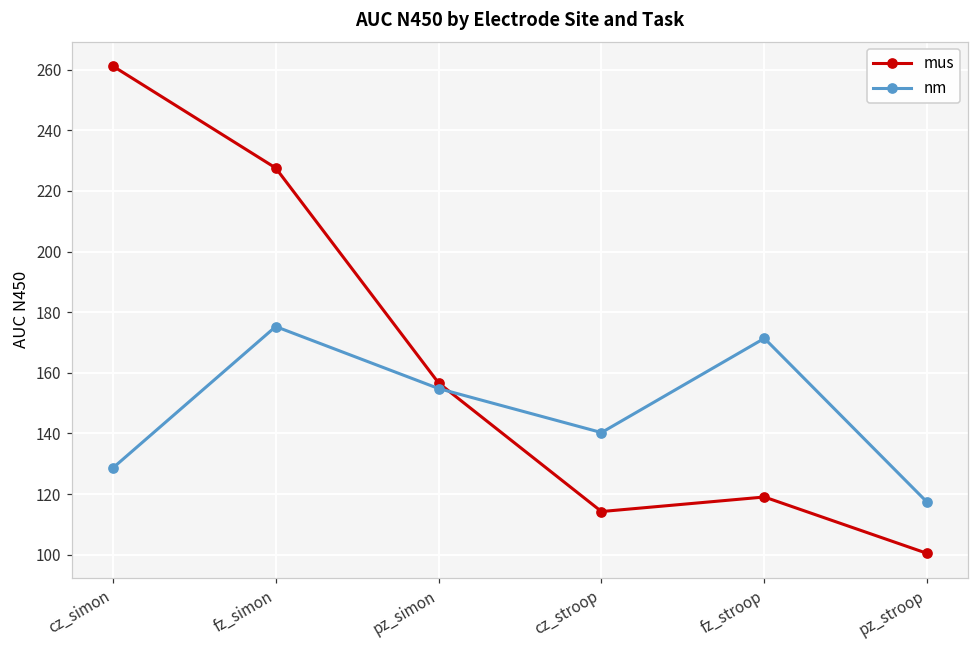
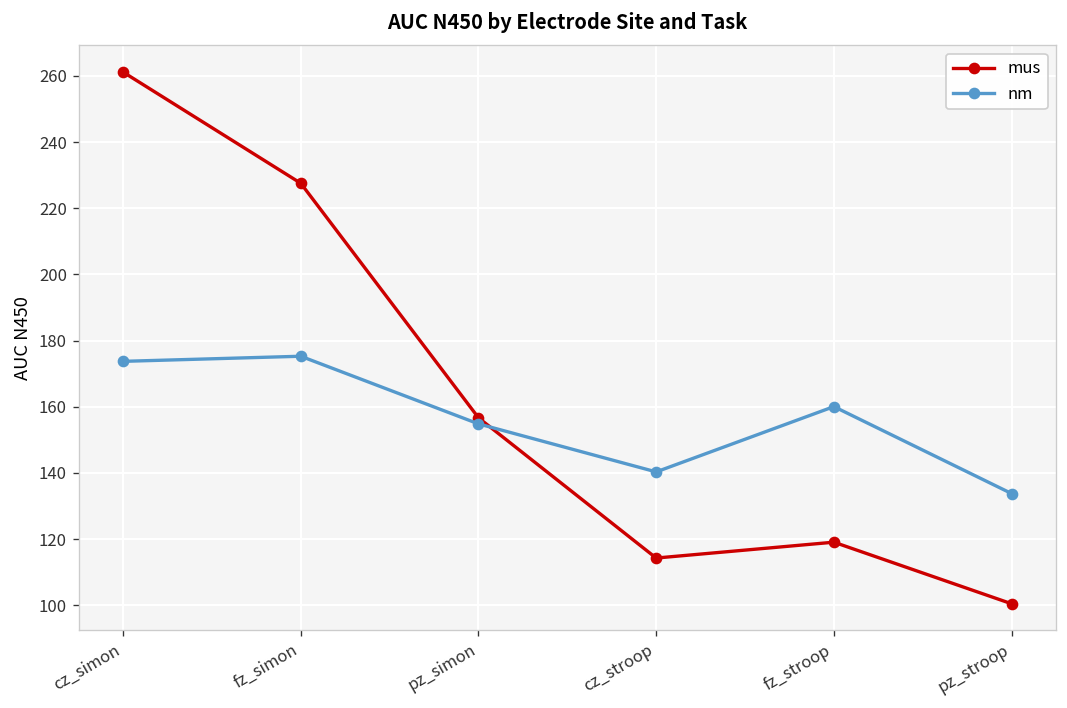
nm, cz_simon: 129 -> 174
nm, fz_stroop: 171 -> 160
nm, pz_stroop: 117 -> 134
